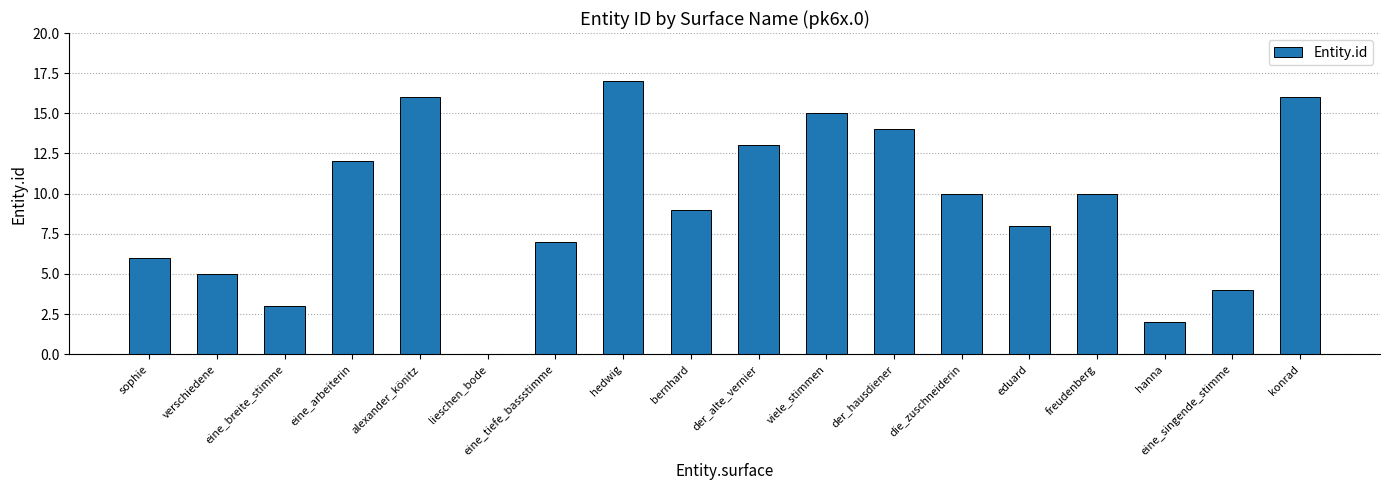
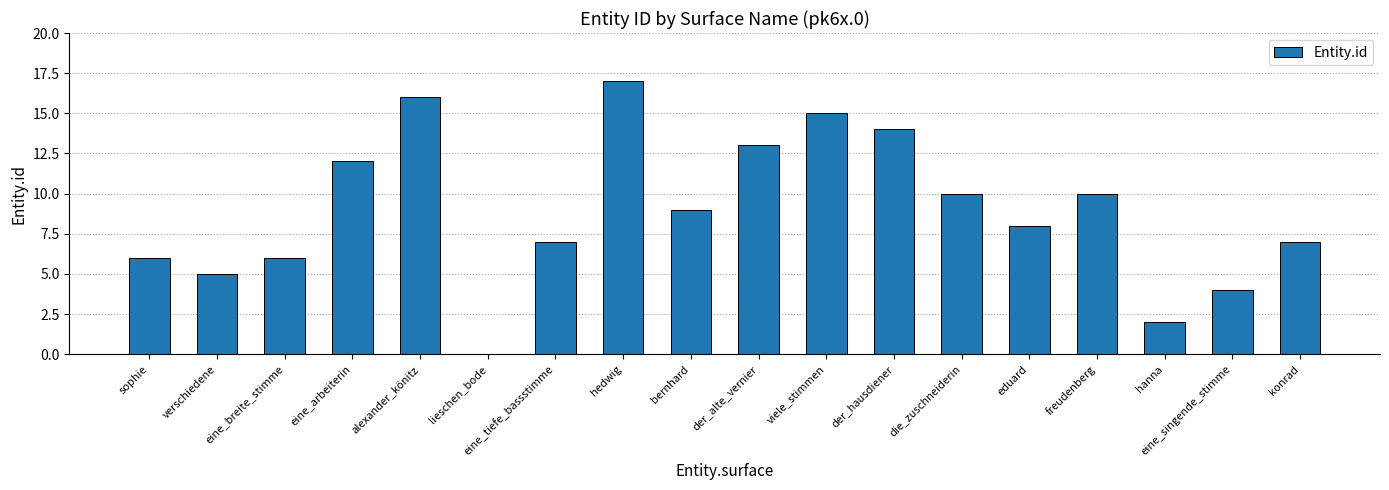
eine_breite_stimme: 3 -> 6
konrad: 16 -> 7
